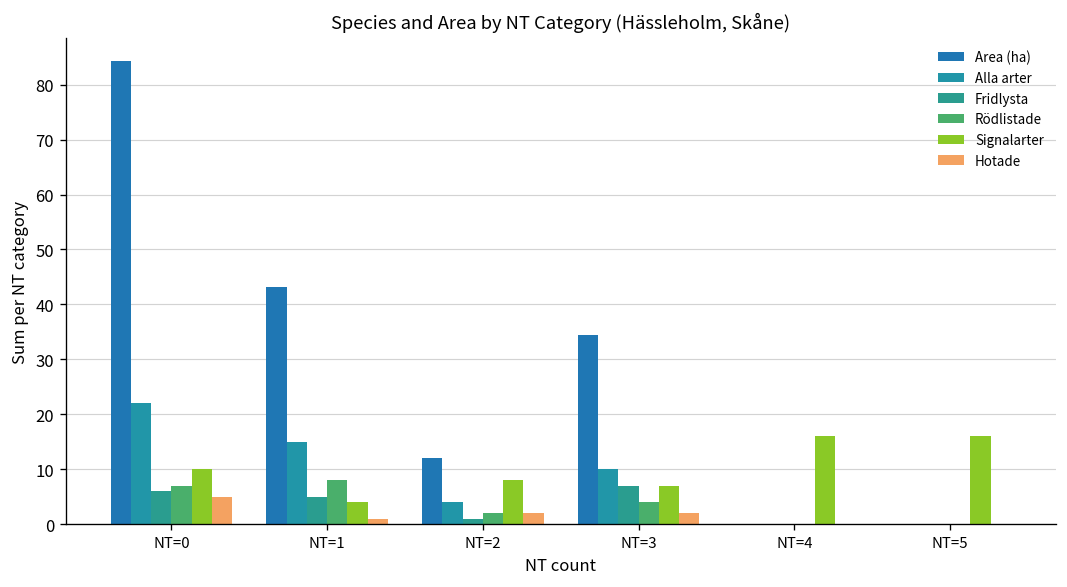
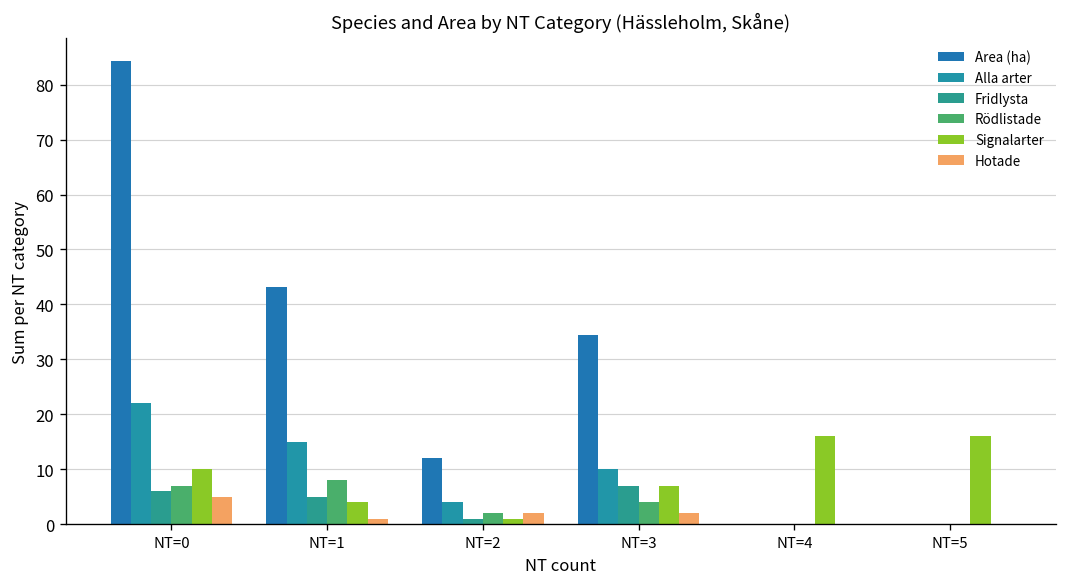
Signalarter, NT=2: 8 -> 1
